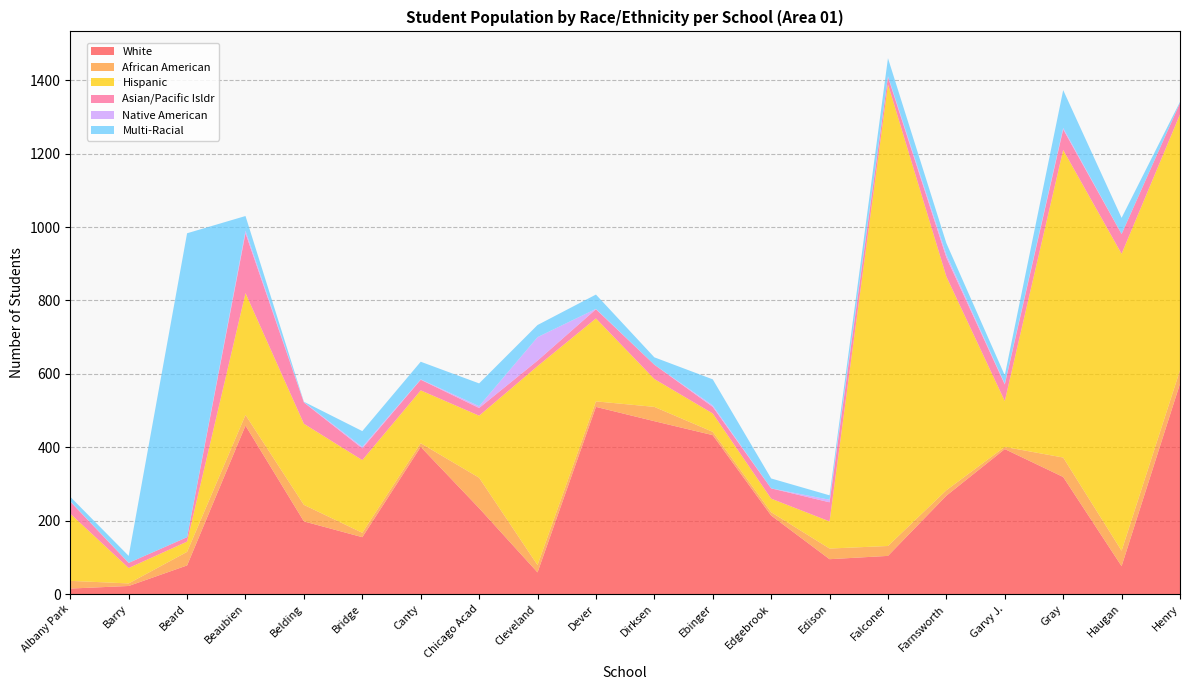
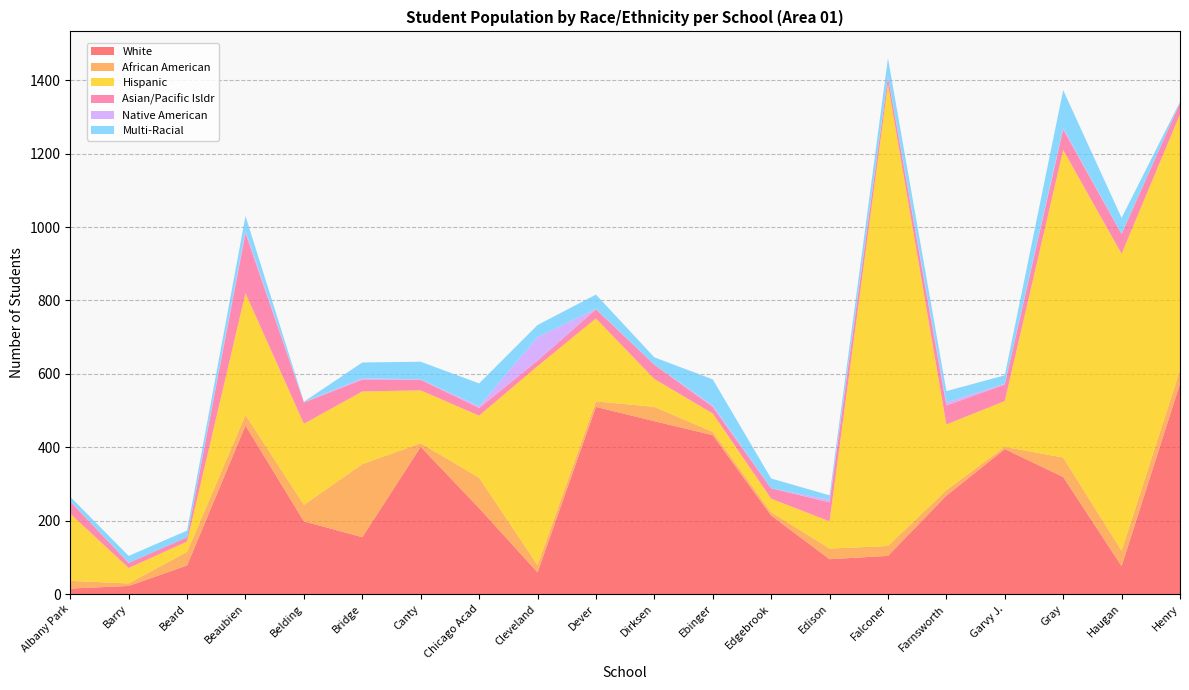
Multi-Racial, Beard: 830 -> 20
African American, Bridge: 10 -> 200
Hispanic, Farnsworth: 580 -> 180
